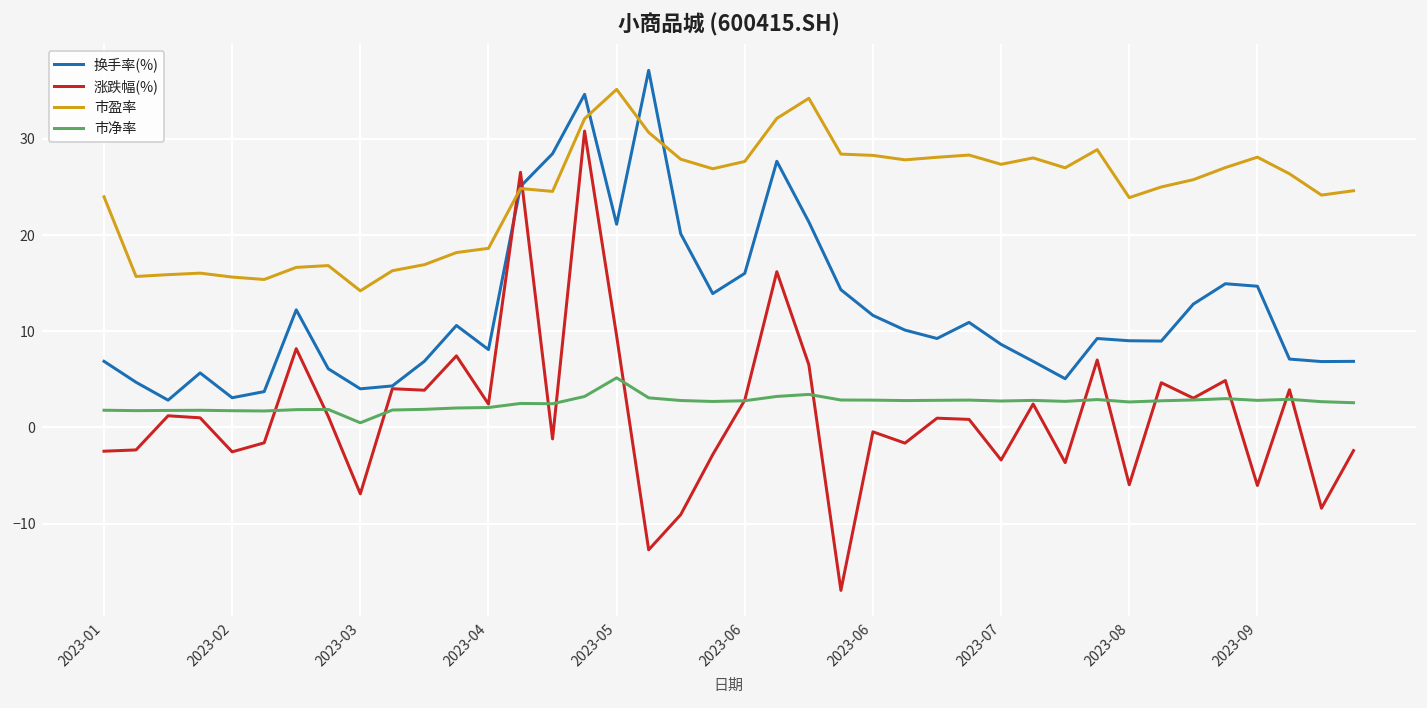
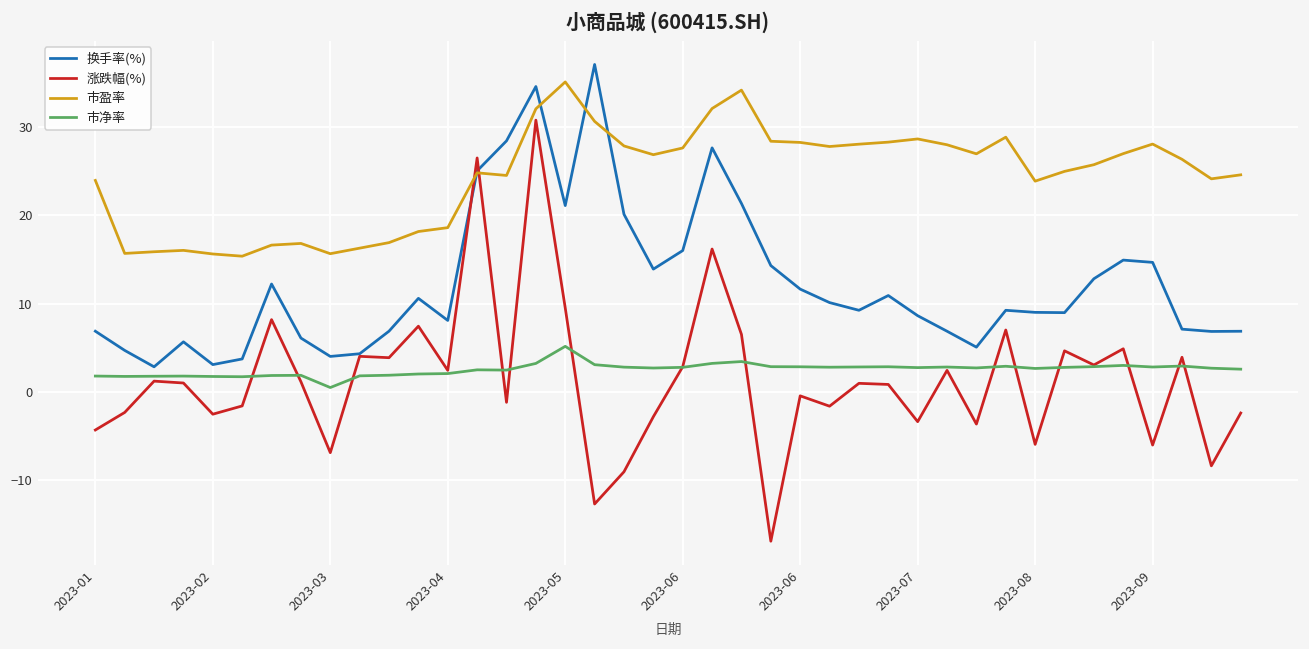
涨跌幅(%), 2023-01: -2 -> -4
市盈率, 2023-03: 14 -> 16
市盈率, 2023-07: 27 -> 29
